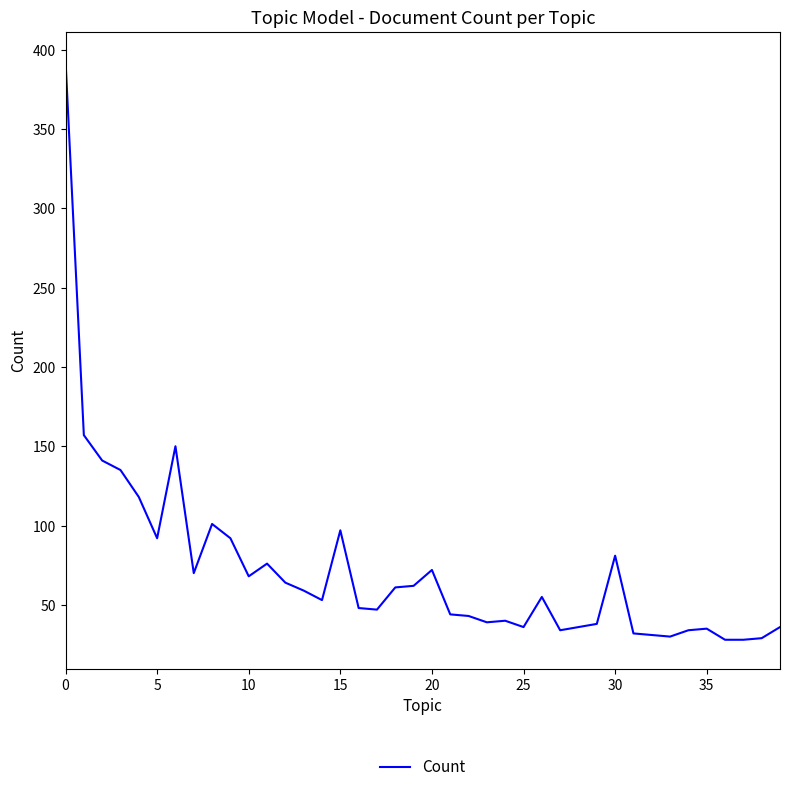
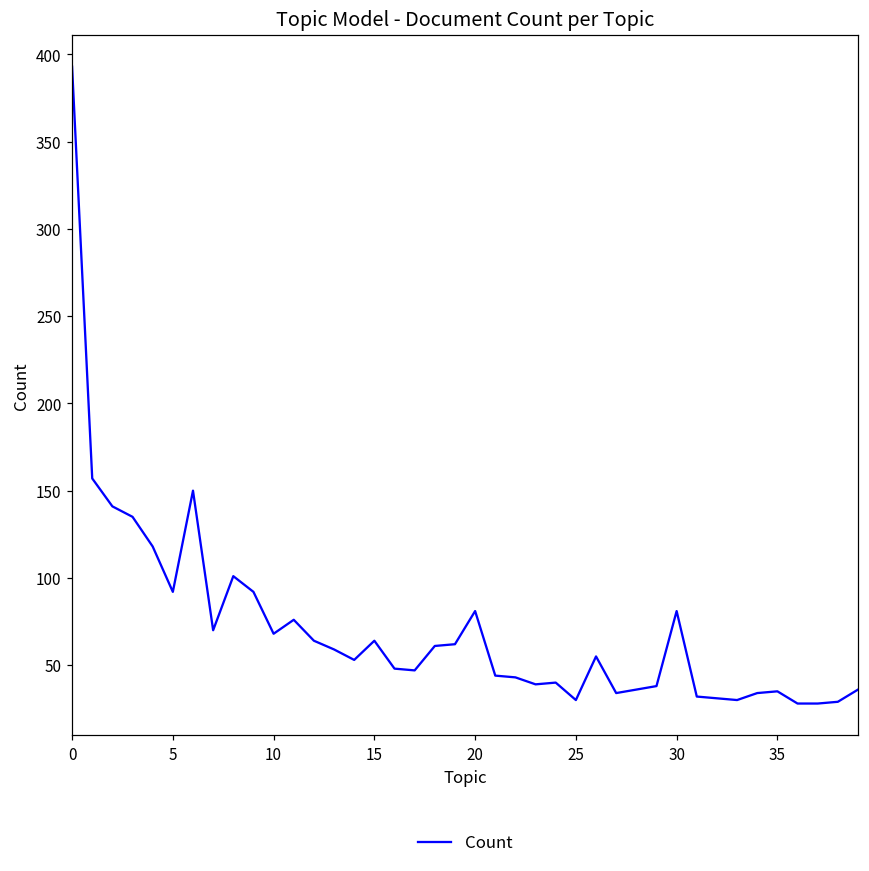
15: 97 -> 64
20: 72 -> 81
25: 36 -> 30
